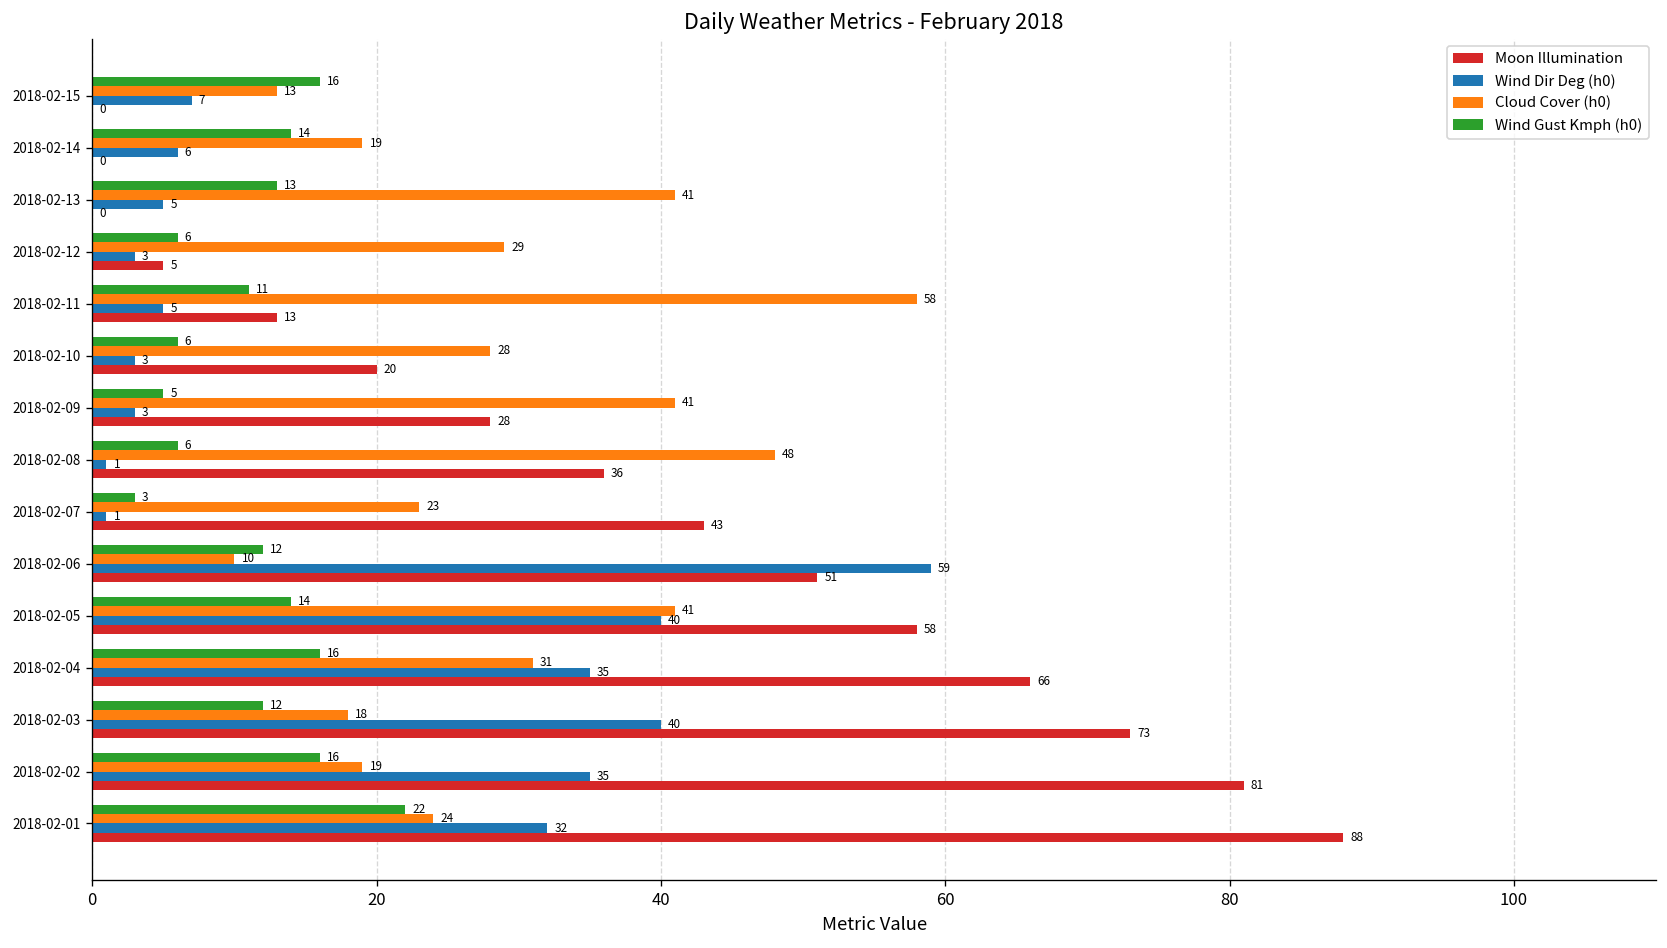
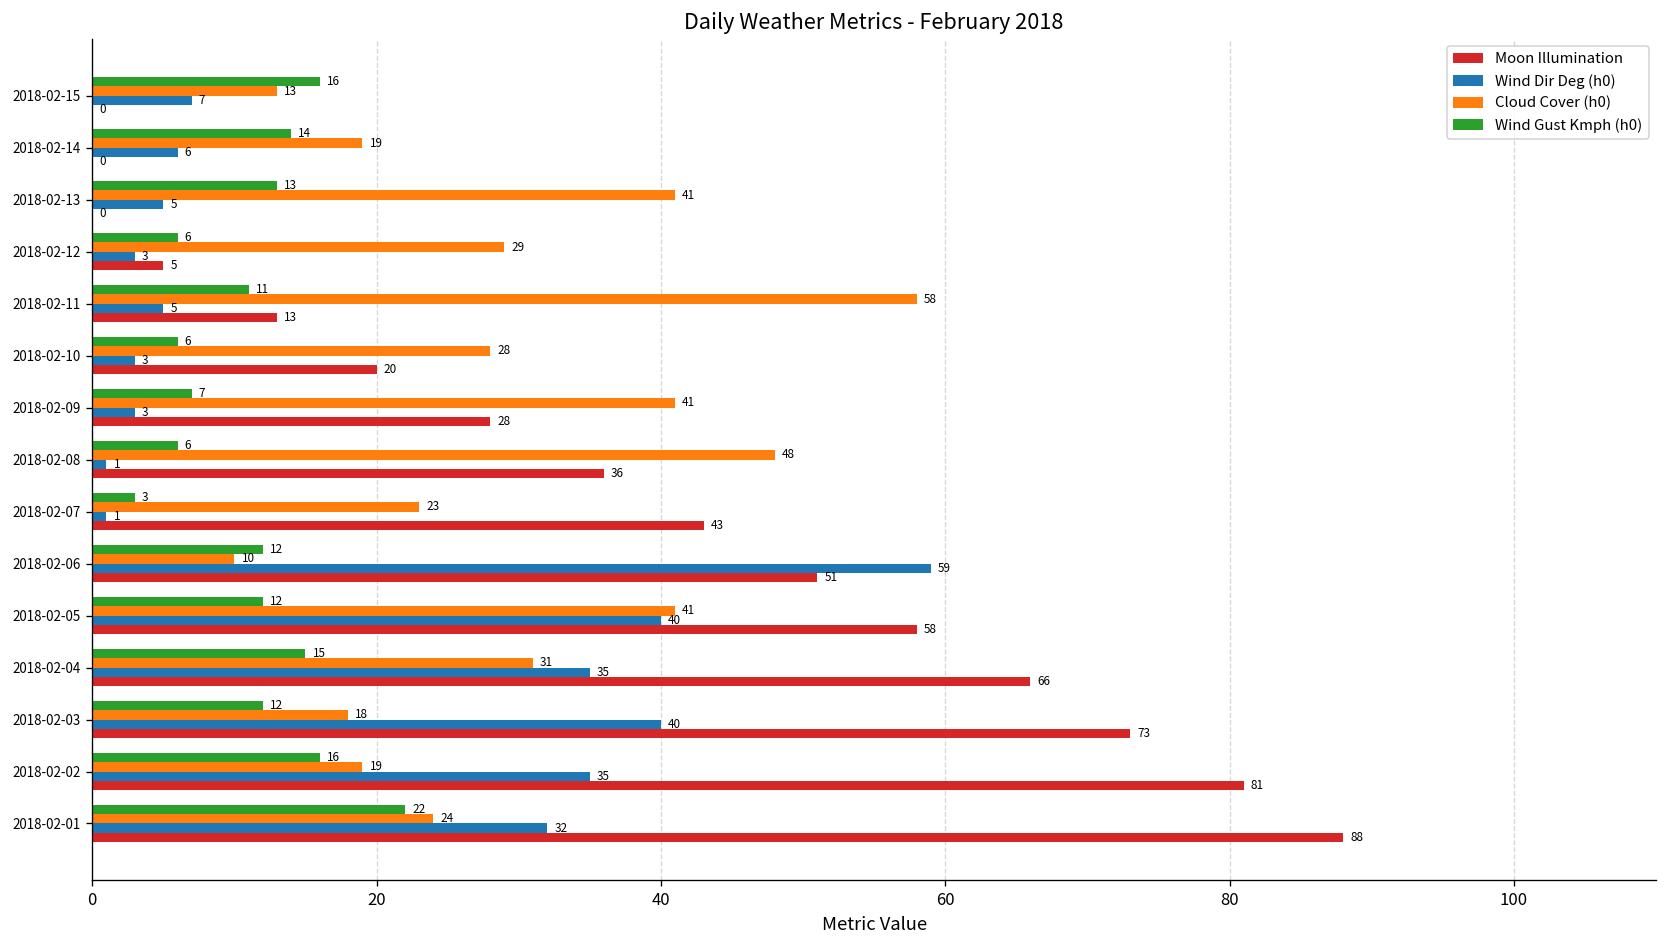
Wind Gust Kmph (h0), 2018-02-09: 5 -> 7
Wind Gust Kmph (h0), 2018-02-05: 14 -> 12
Wind Gust Kmph (h0), 2018-02-04: 16 -> 15
